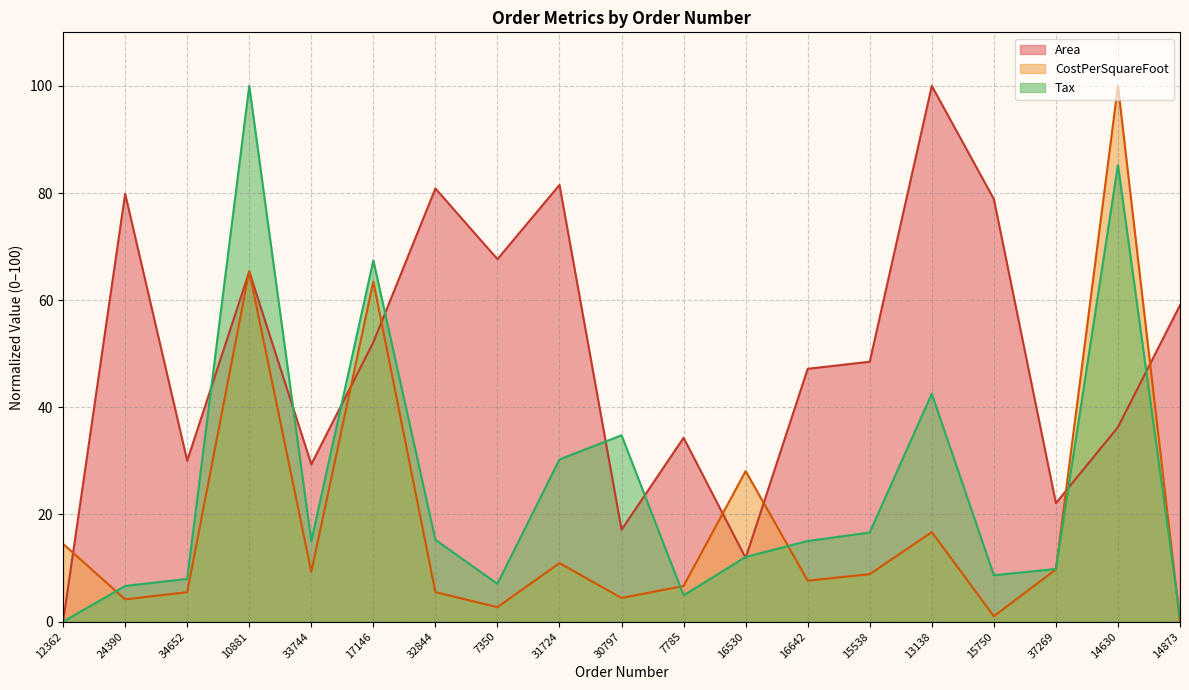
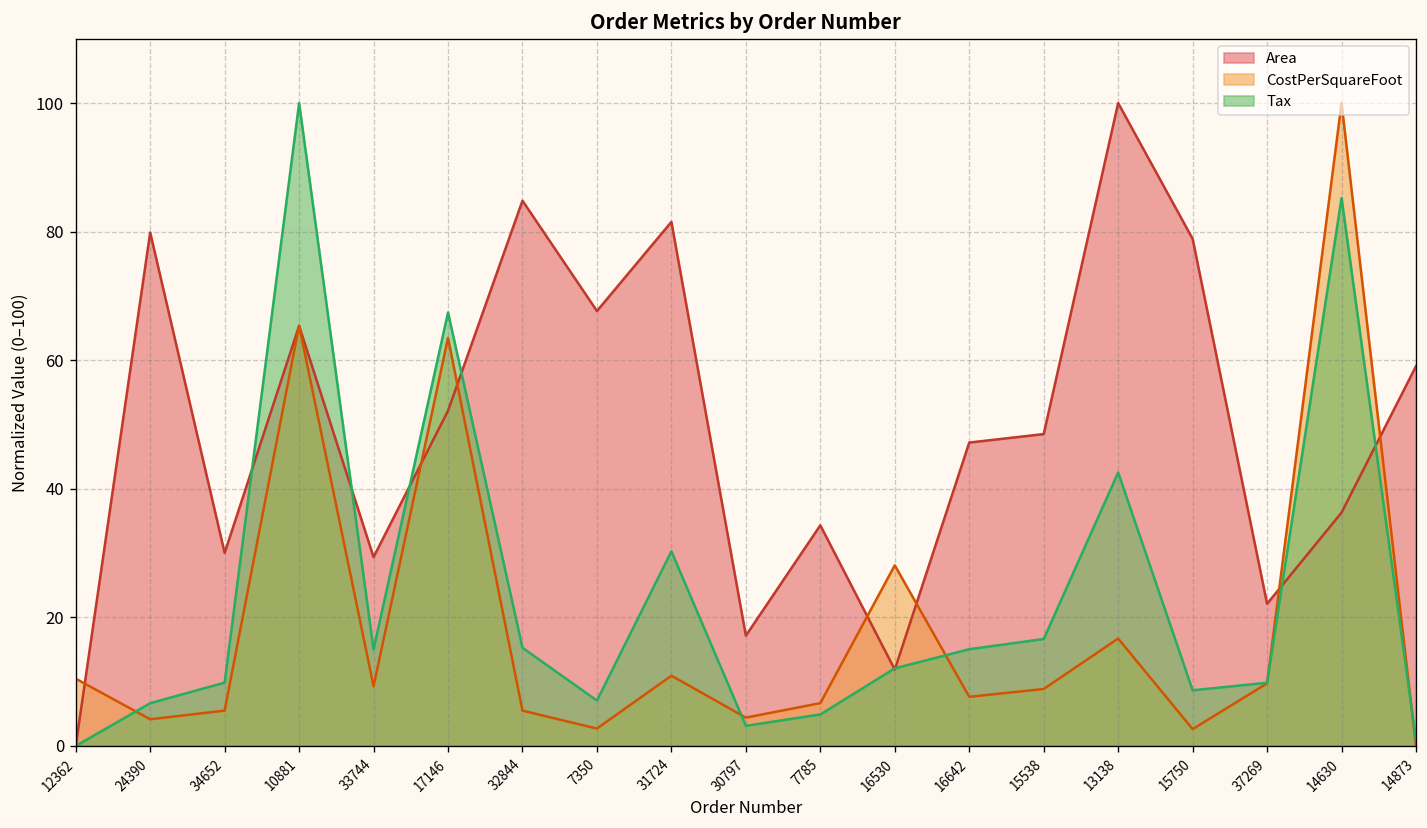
CostPerSquareFoot, 12362: 15 -> 10
Tax, 34652: 8 -> 10
Area, 32844: 81 -> 85
Tax, 30797: 35 -> 3
CostPerSquareFoot, 15750: 1 -> 3
